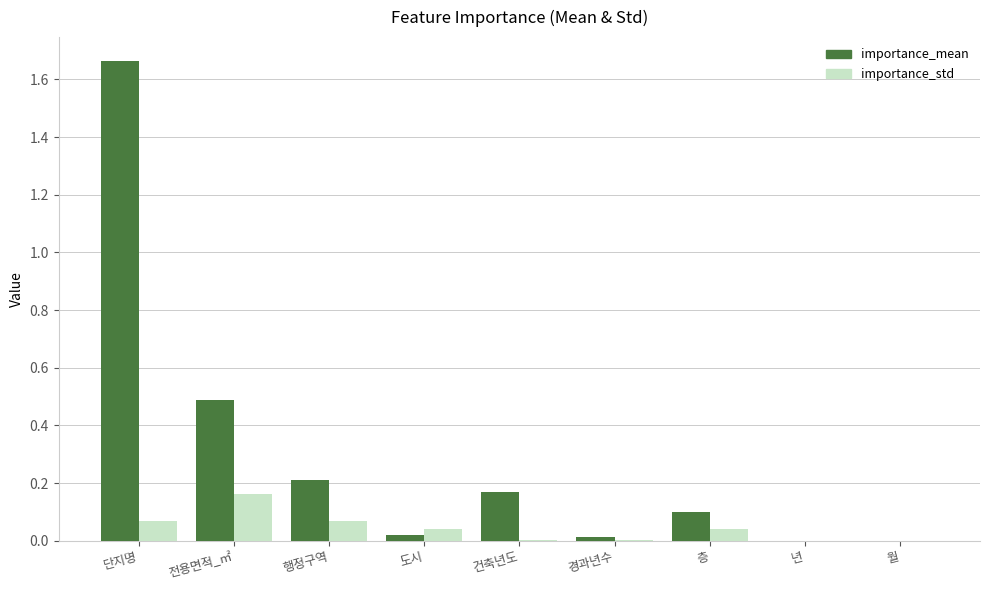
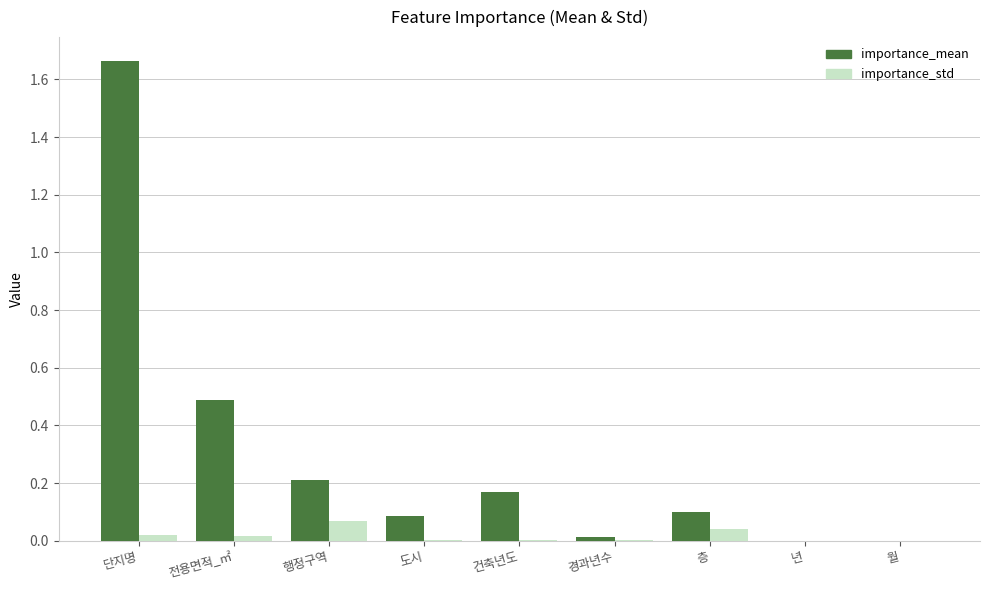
importance_std, 단지명: 0.07 -> 0.02
importance_std, 전용면적_㎡: 0.16 -> 0.01
importance_mean, 도시: 0.02 -> 0.09
importance_std, 도시: 0.04 -> 0.00
